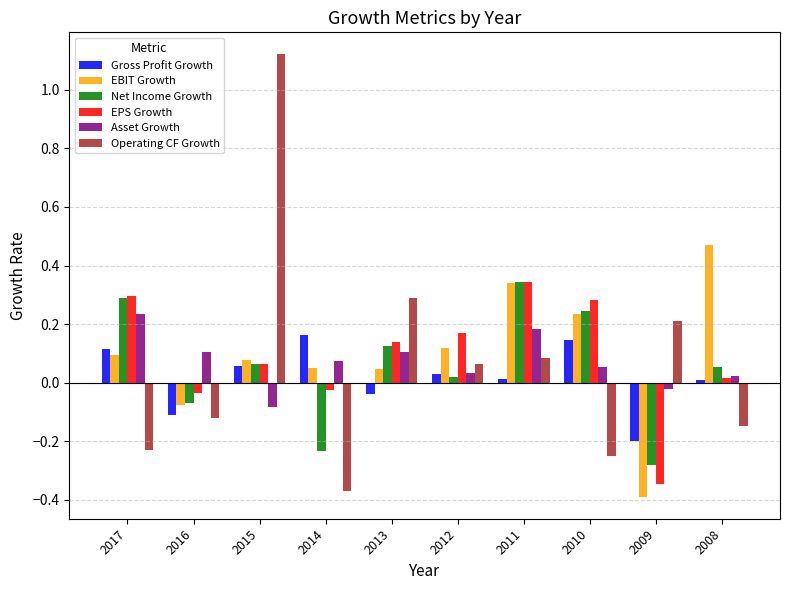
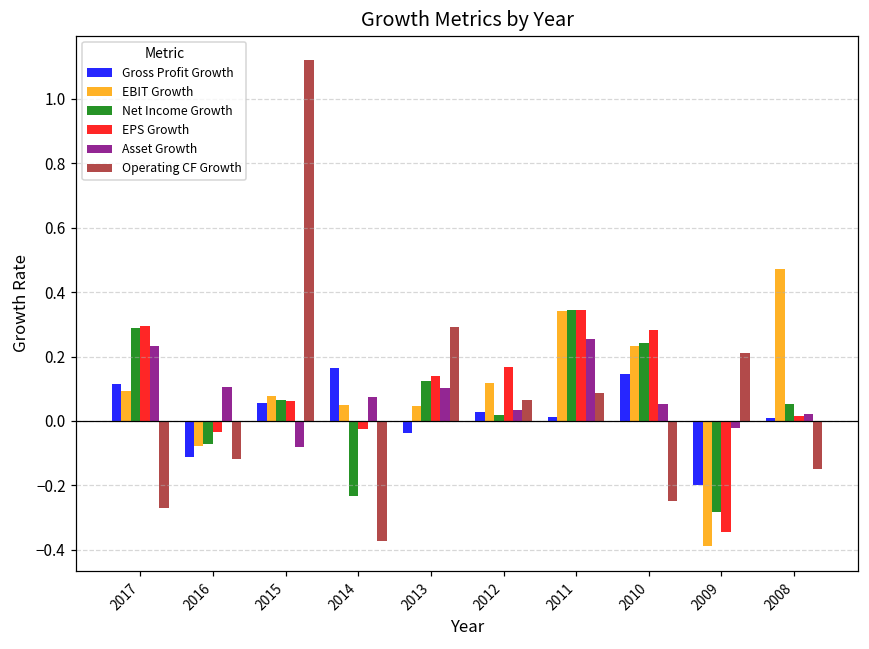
Operating CF Growth, 2017: -0.23 -> -0.27
Asset Growth, 2011: 0.18 -> 0.25
